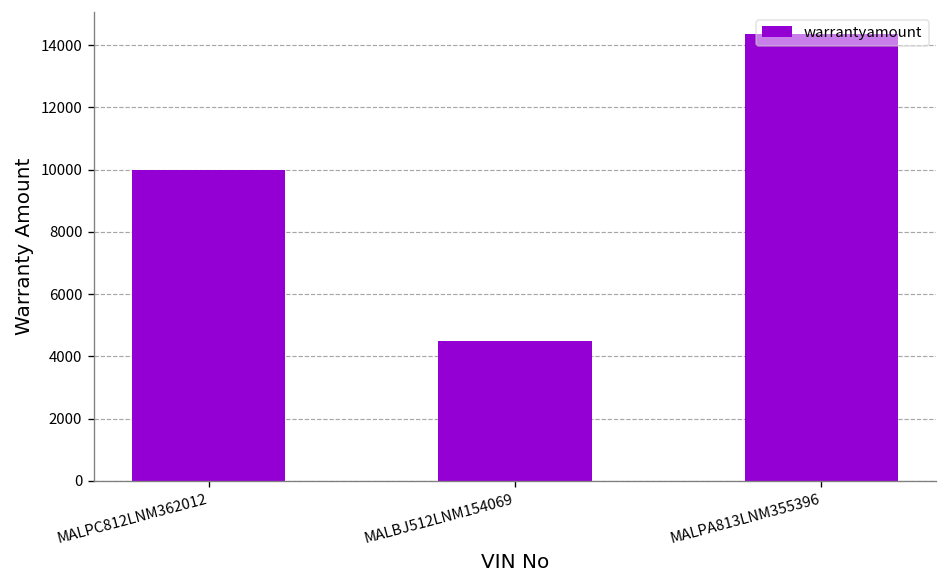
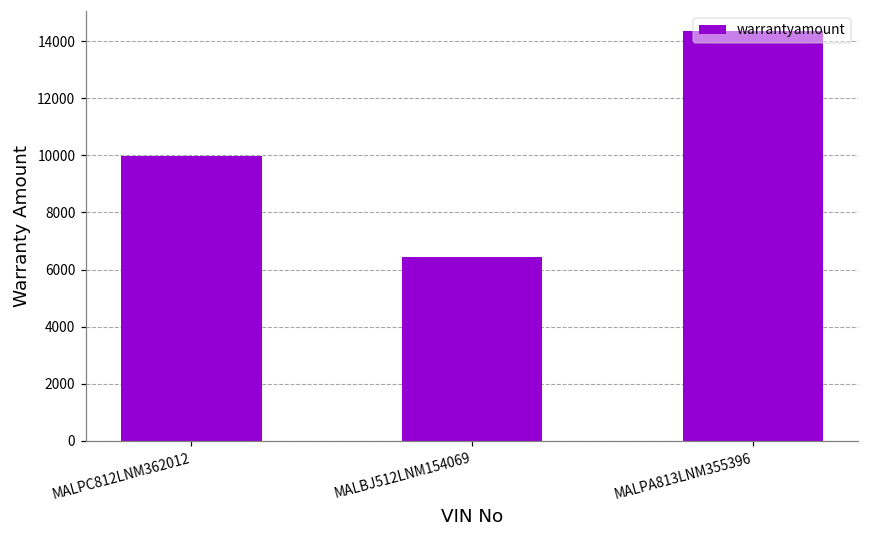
MALBJ512LNM154069: 4500 -> 6500
